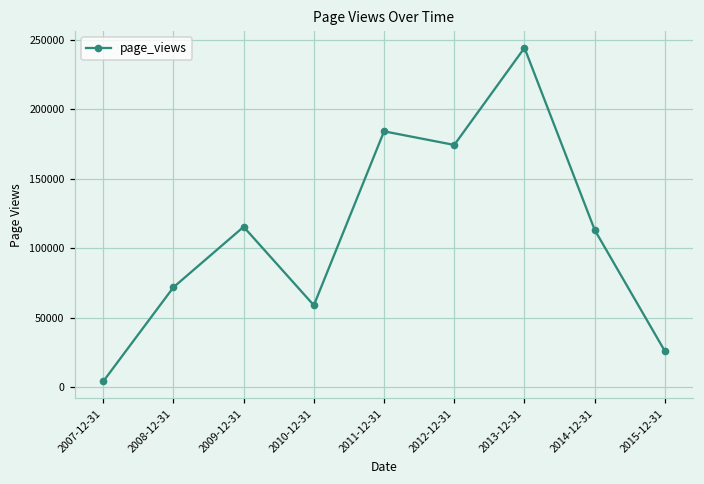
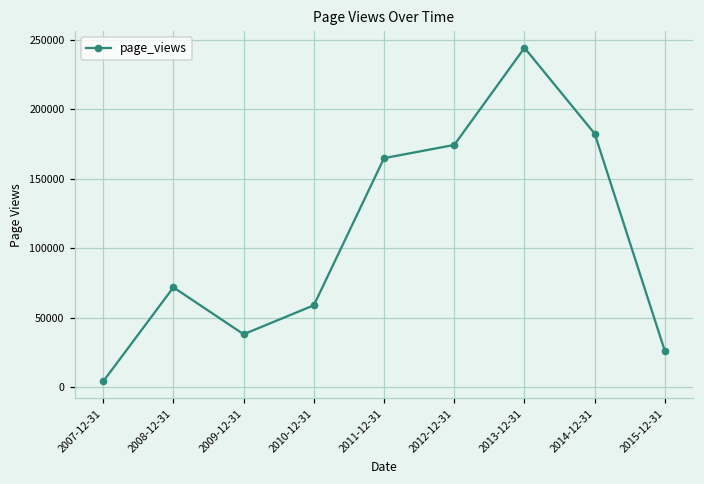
2009-12-31: 115000 -> 38000
2011-12-31: 184000 -> 165000
2014-12-31: 113000 -> 182000
